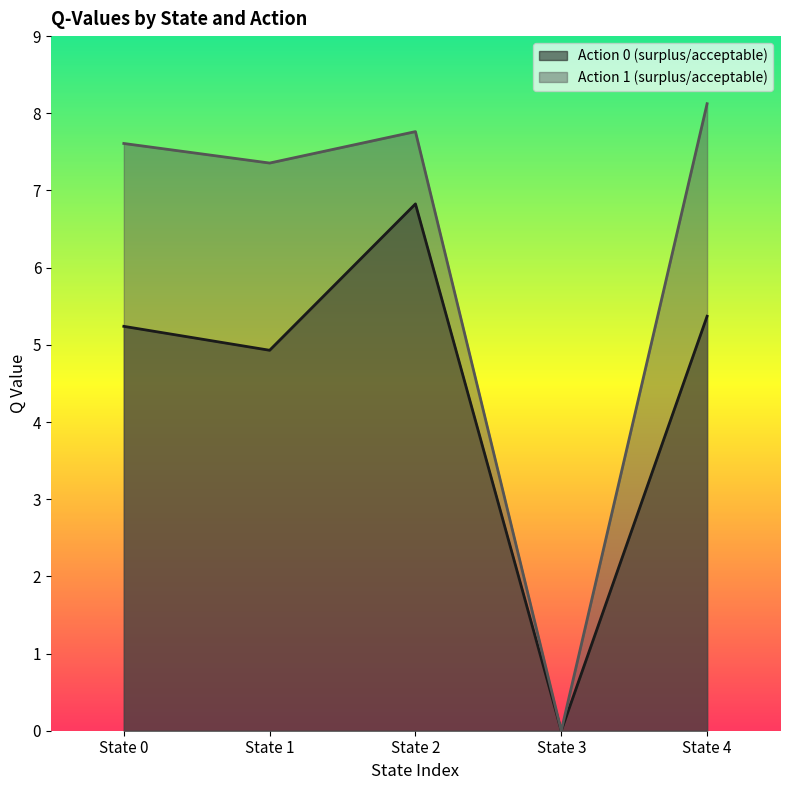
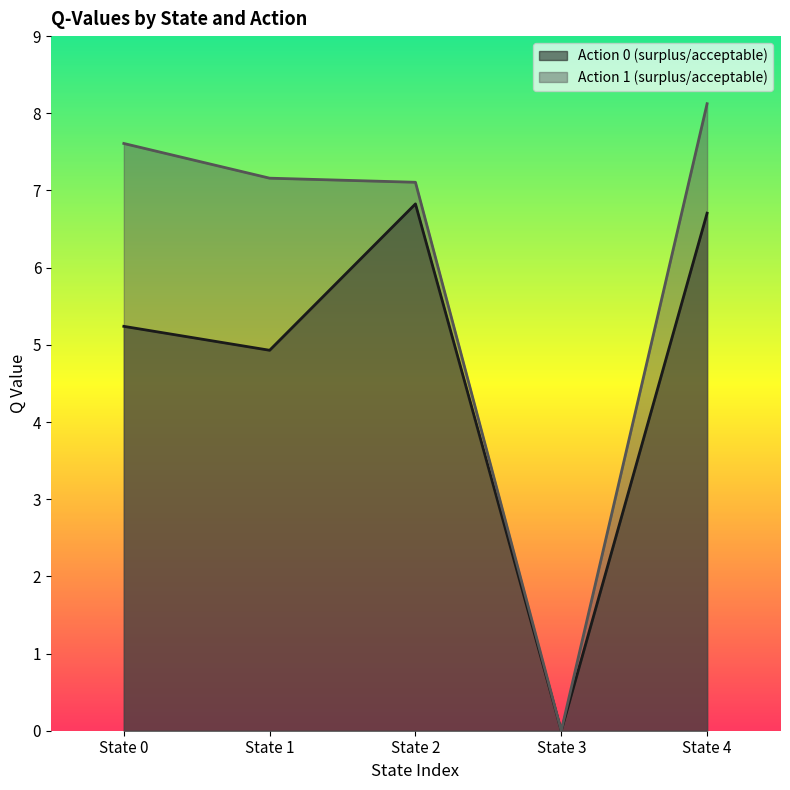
Action 1 (surplus/acceptable), State 1: 7.4 -> 7.2
Action 1 (surplus/acceptable), State 2: 7.8 -> 7.1
Action 0 (surplus/acceptable), State 4: 5.4 -> 6.7
